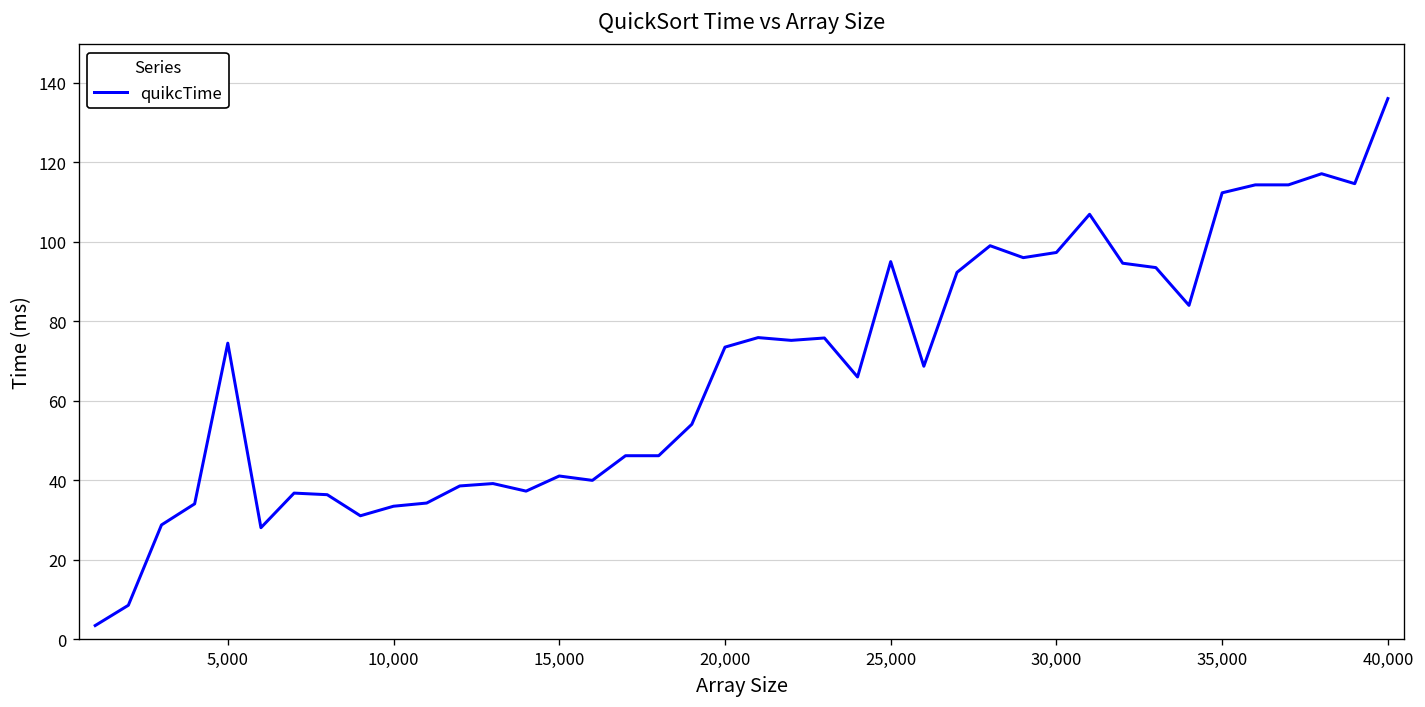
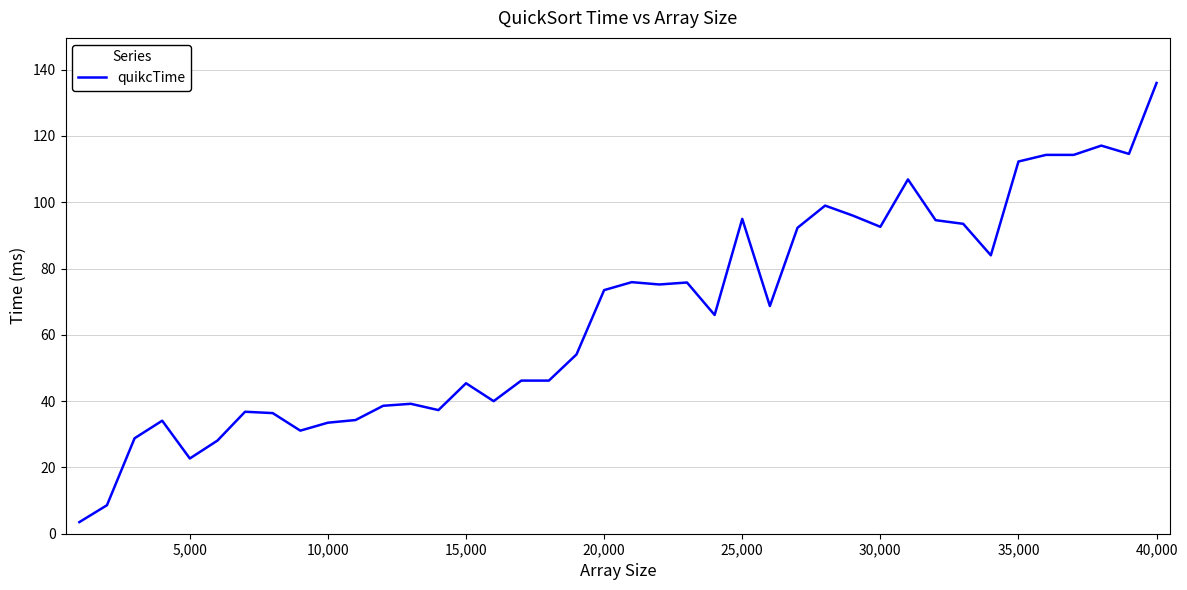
5,000: 75 -> 23
15,000: 41 -> 45
30,000: 97 -> 93
